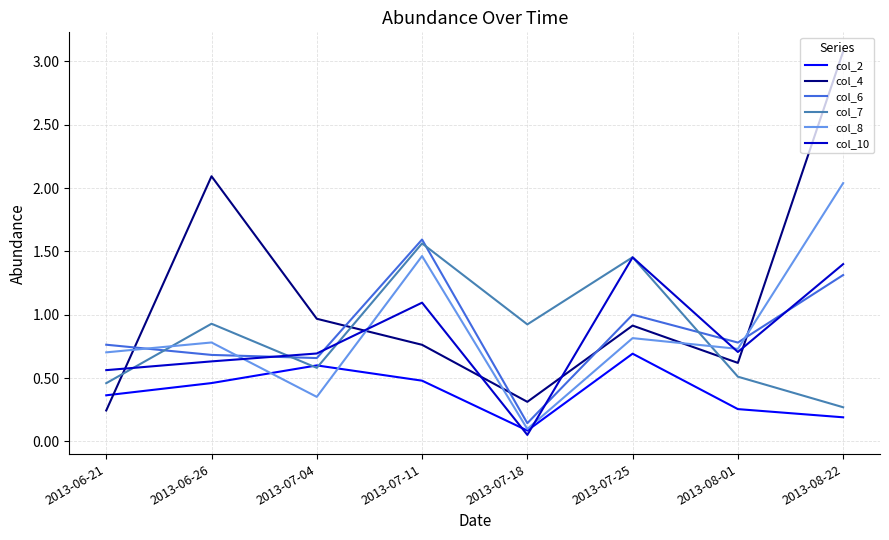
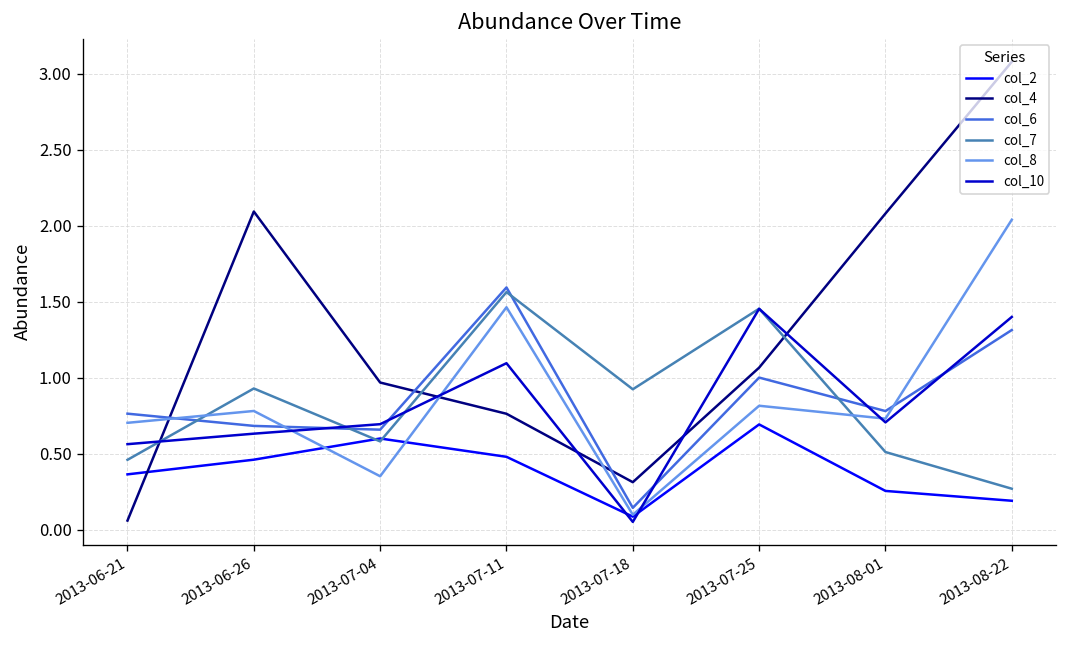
col_4, 2013-06-21: 0.24 -> 0.06
col_4, 2013-07-25: 0.91 -> 1.07
col_4, 2013-08-01: 0.62 -> 2.08
